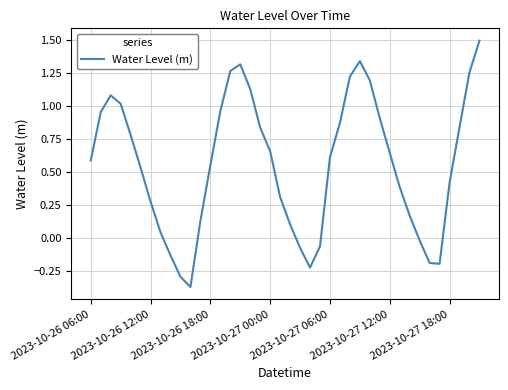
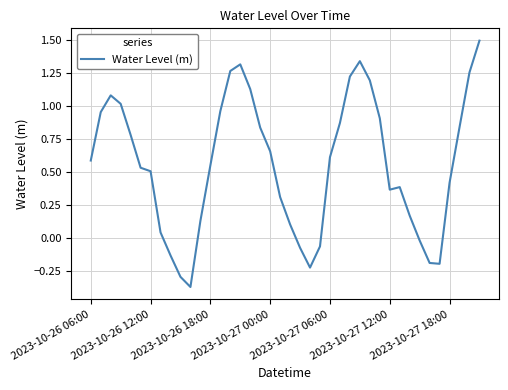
2023-10-26 12:00: 0.27 -> 0.50
2023-10-27 12:00: 0.64 -> 0.37
